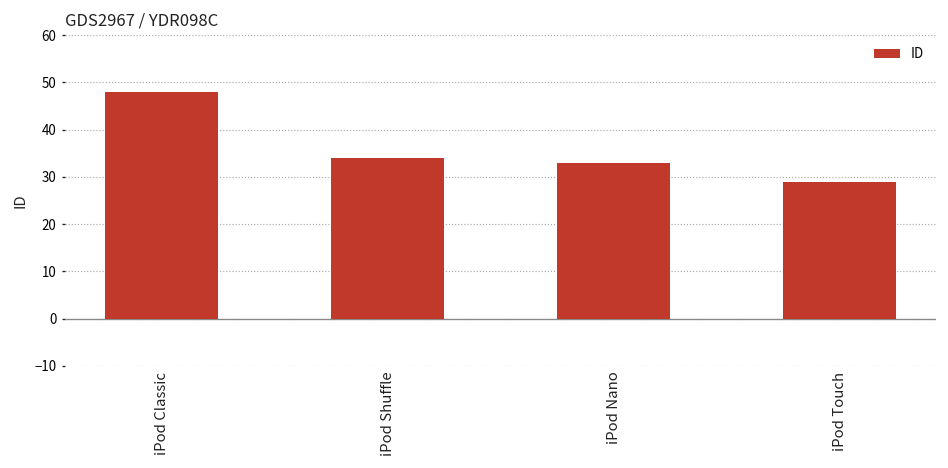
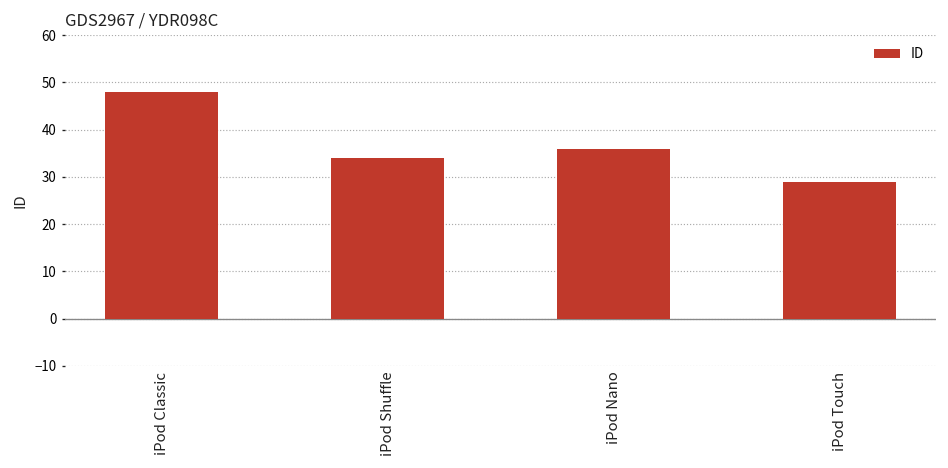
iPod Nano: 33 -> 36
